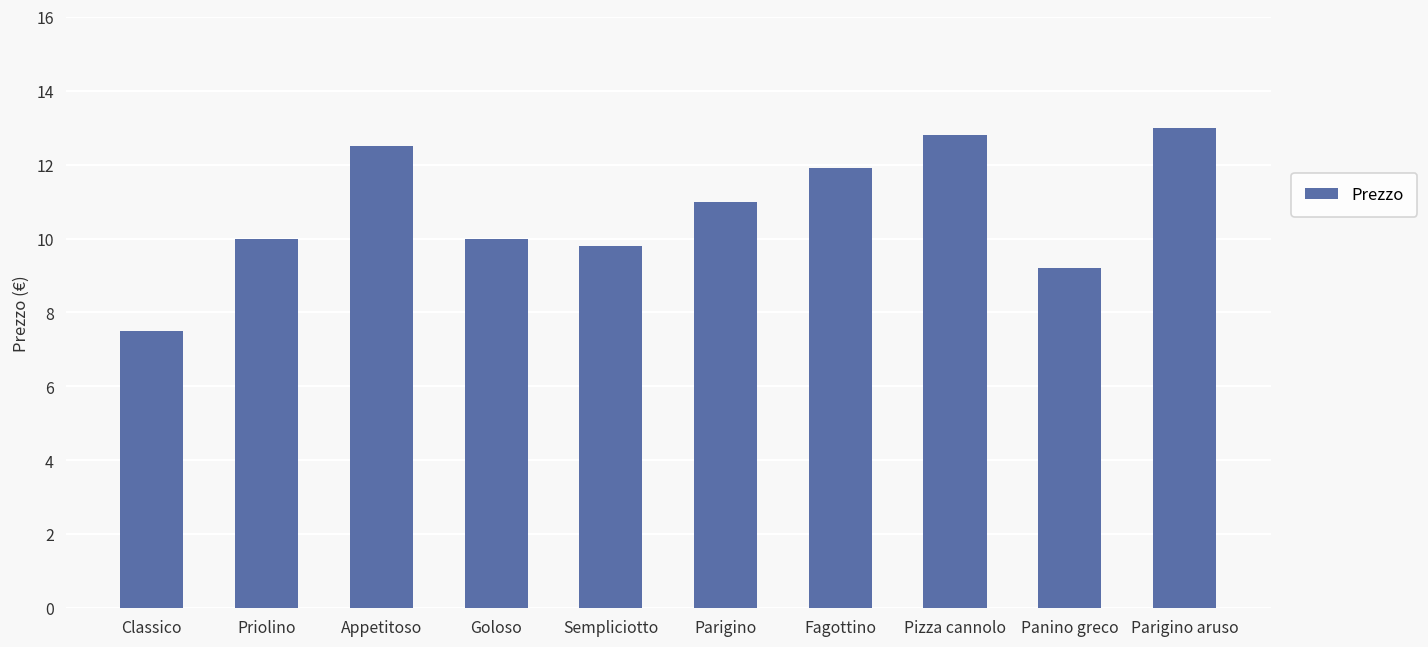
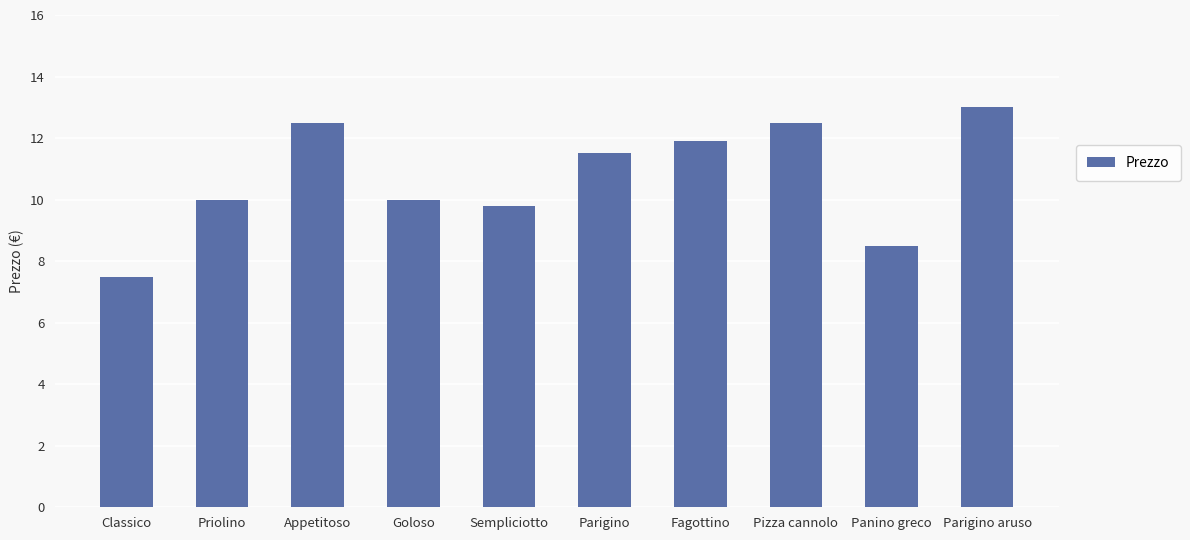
Parigino: 11.0 -> 11.5
Pizza cannolo: 12.8 -> 12.5
Panino greco: 9.2 -> 8.5
